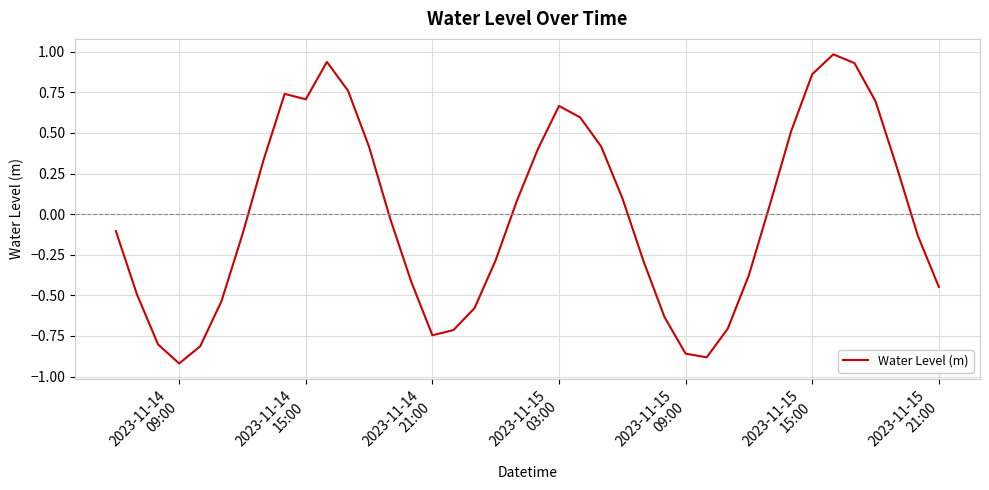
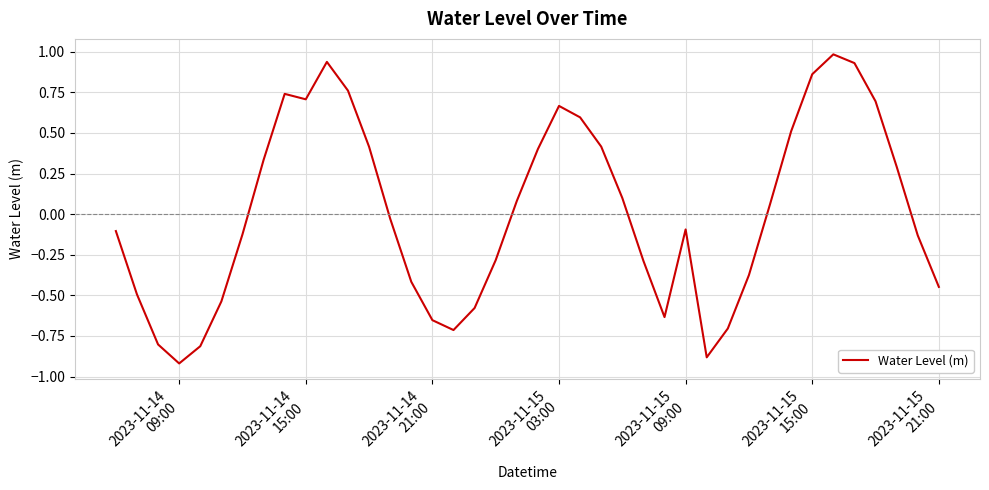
2023-11-14 21:00: -0.75 -> -0.65
2023-11-15 09:00: -0.86 -> -0.09
